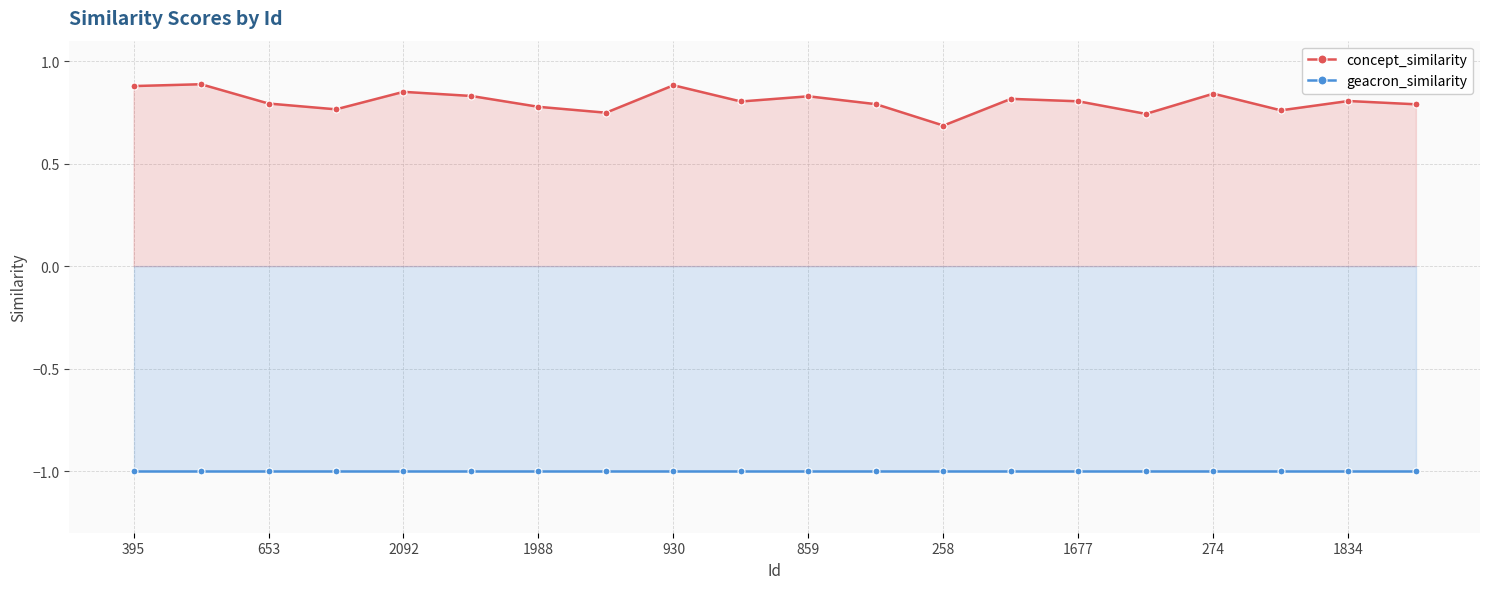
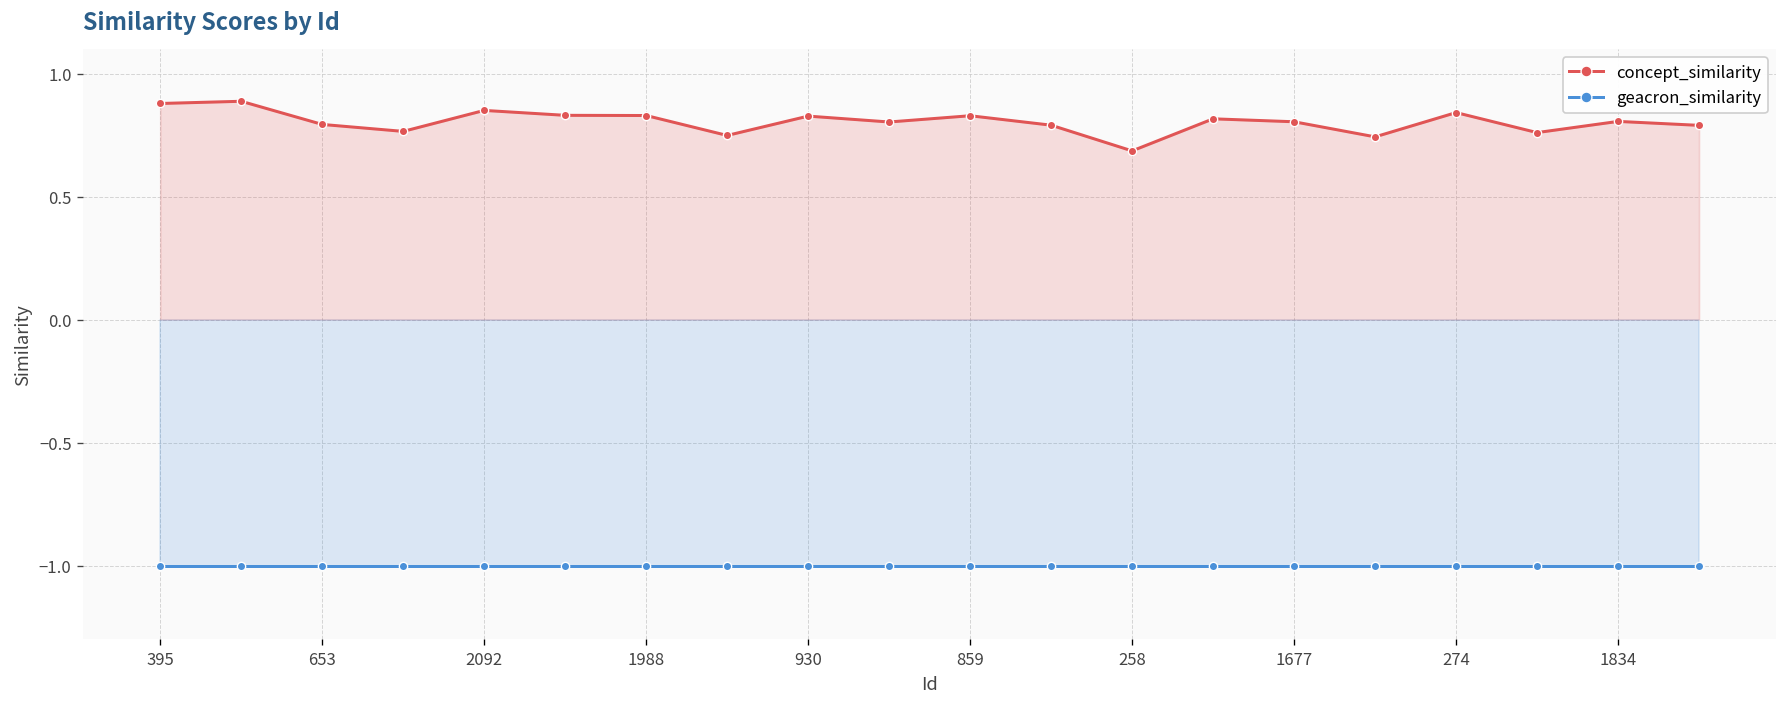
concept_similarity, 1988: 0.78 -> 0.83
concept_similarity, 930: 0.88 -> 0.83
